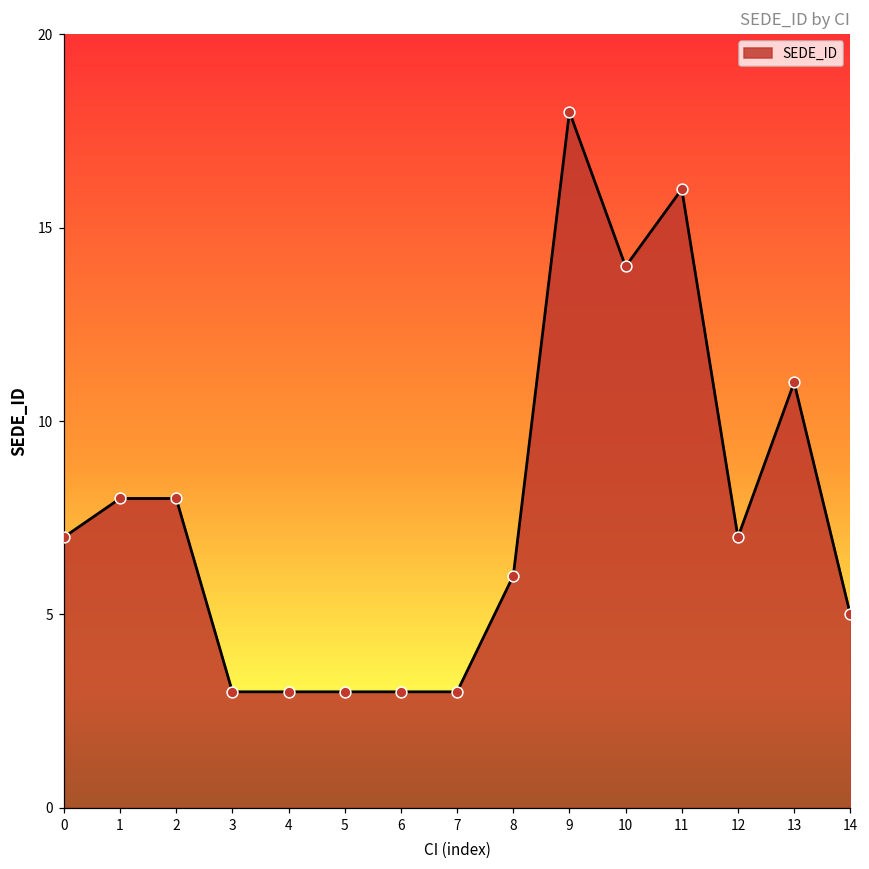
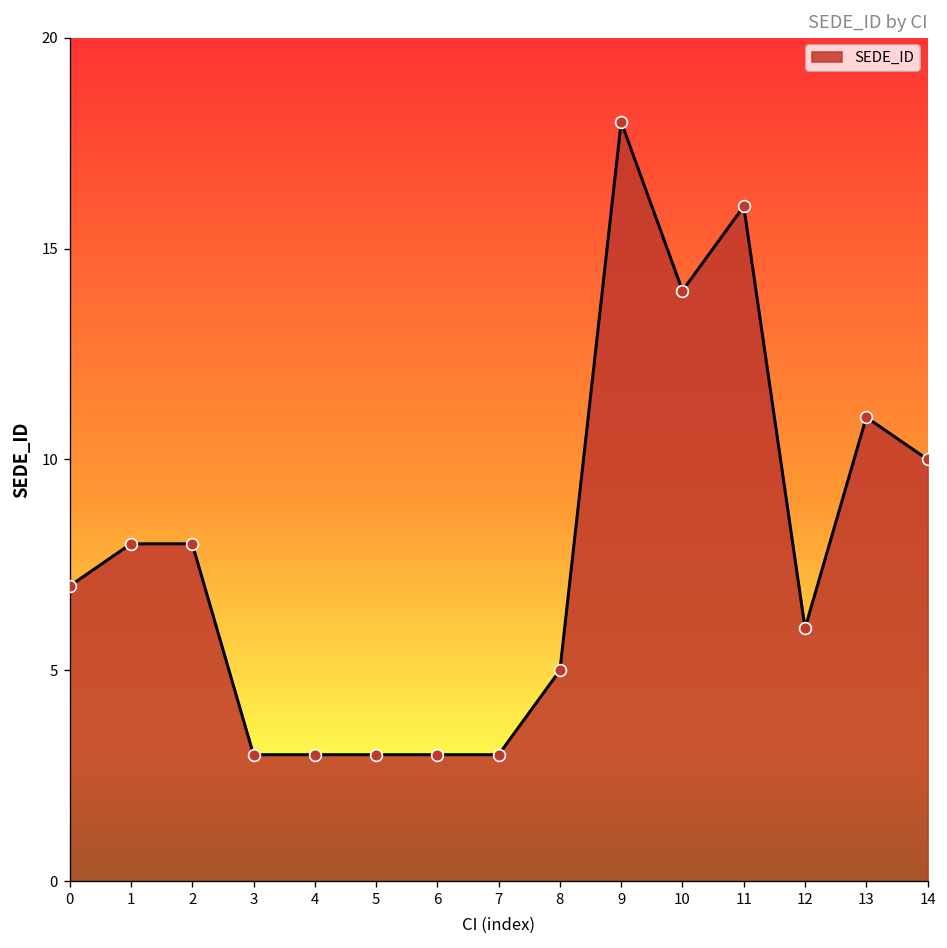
8: 6 -> 5
12: 7 -> 6
14: 5 -> 10
